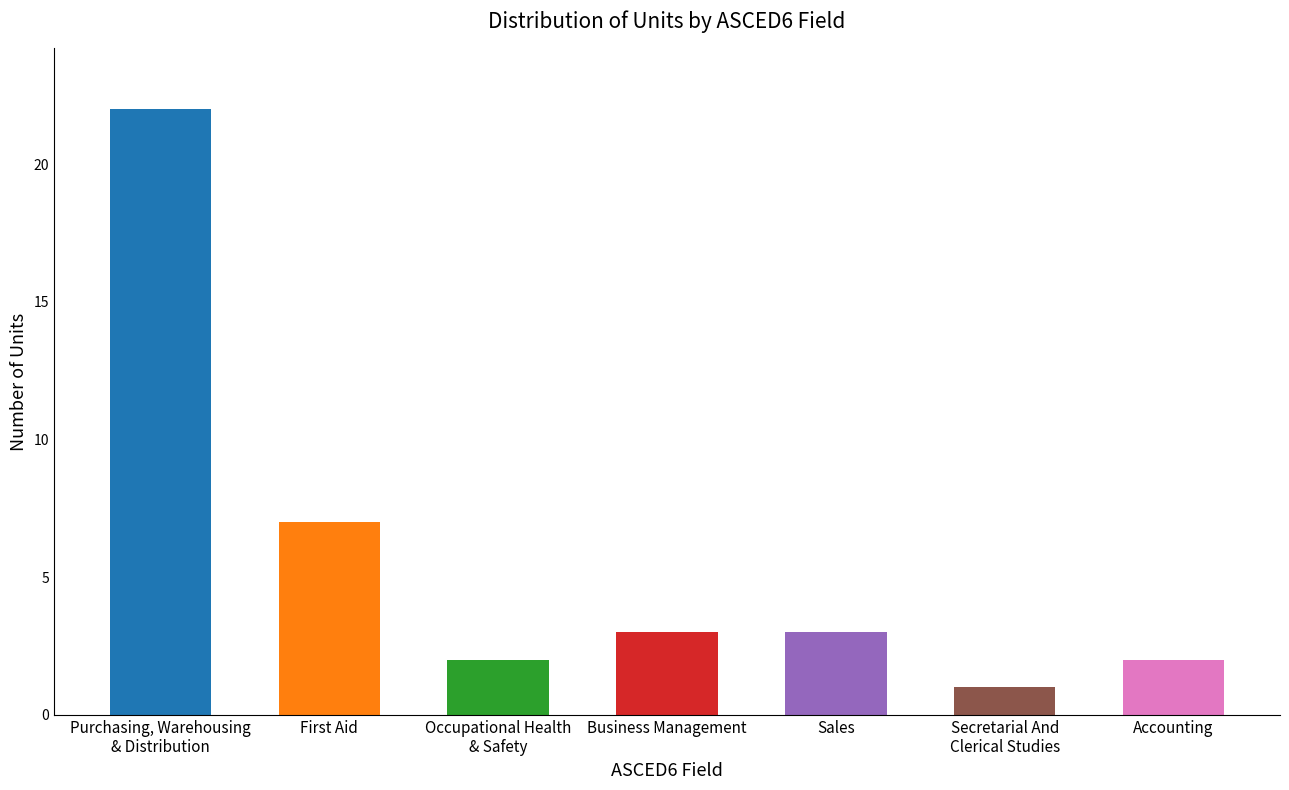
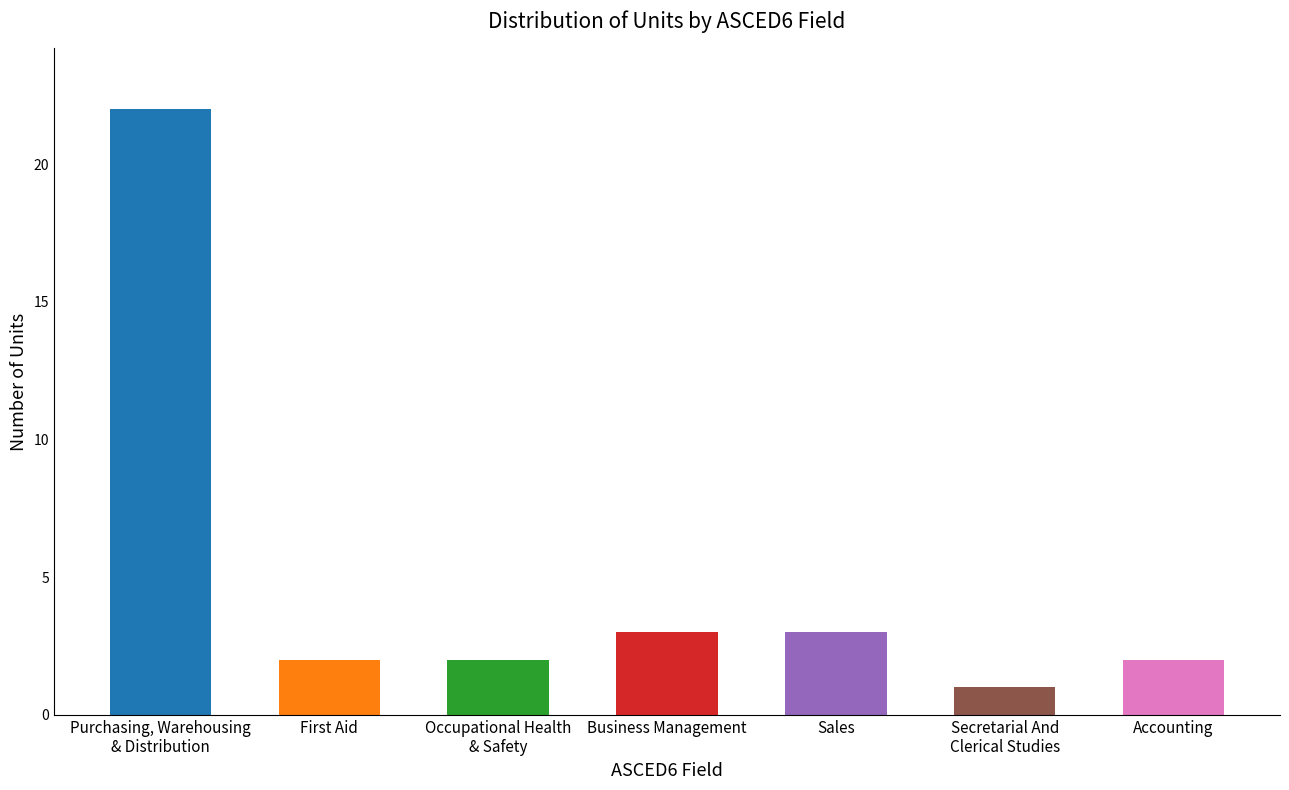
First Aid: 7 -> 2
